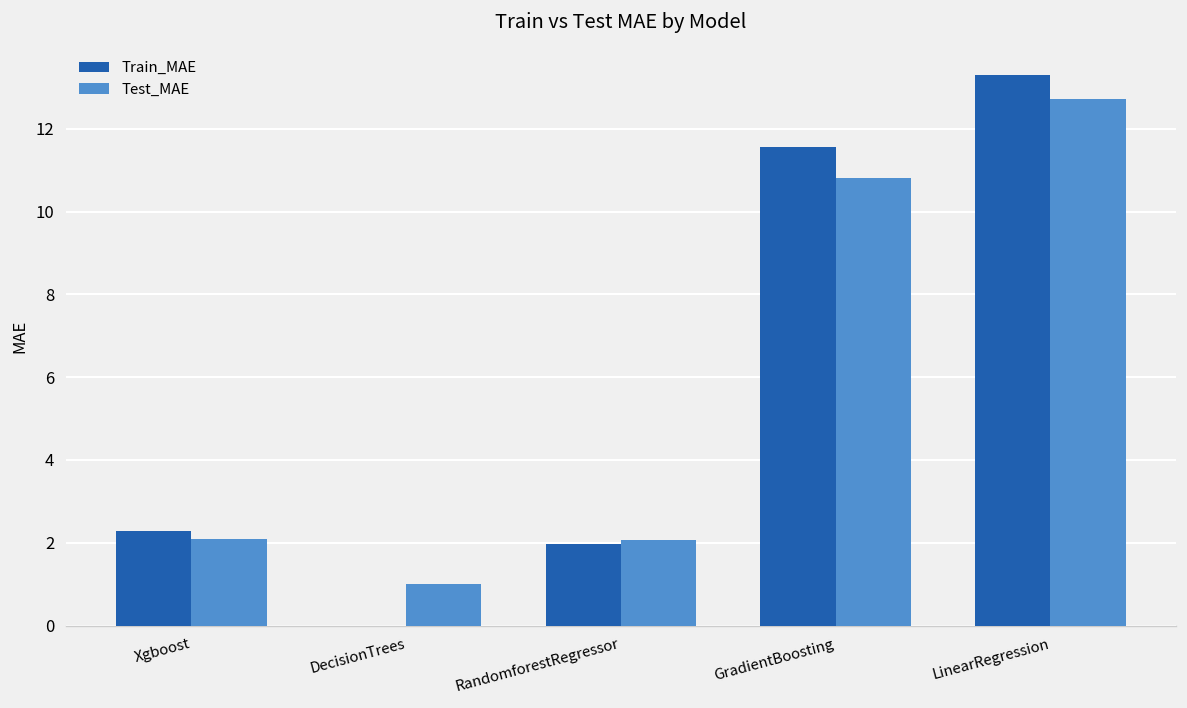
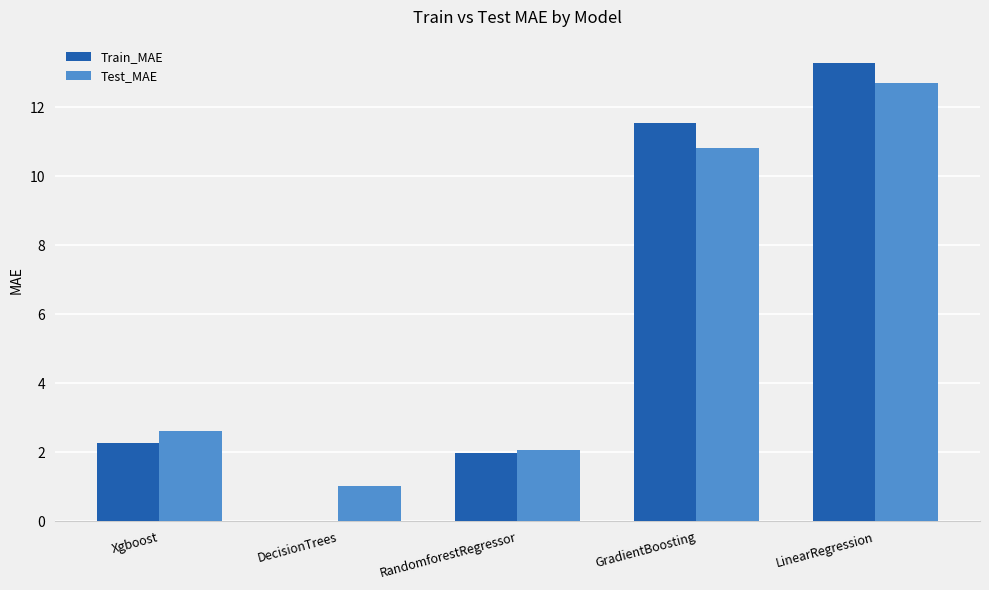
Test_MAE, Xgboost: 2.1 -> 2.6
